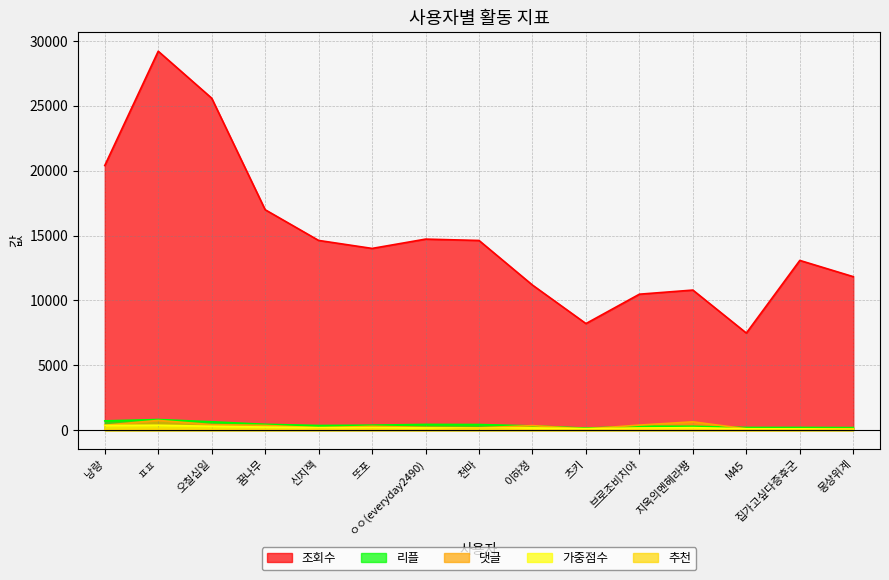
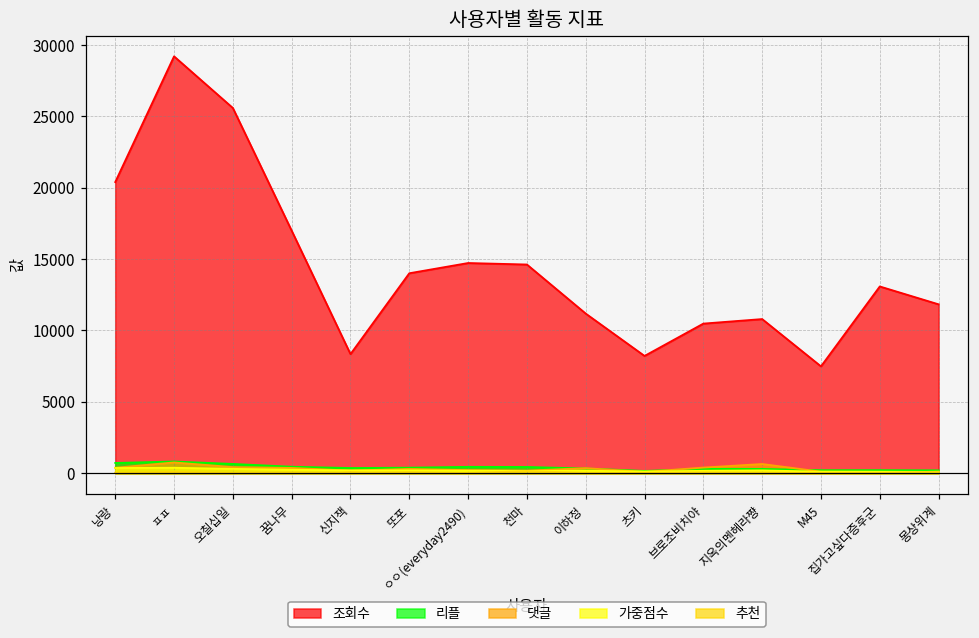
조회수, 신지잭: 14600 -> 8300
